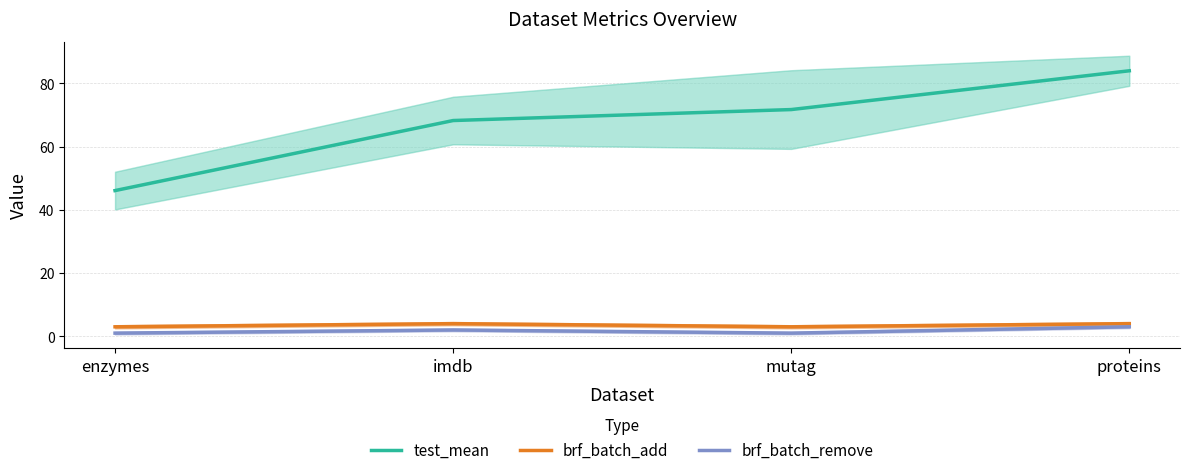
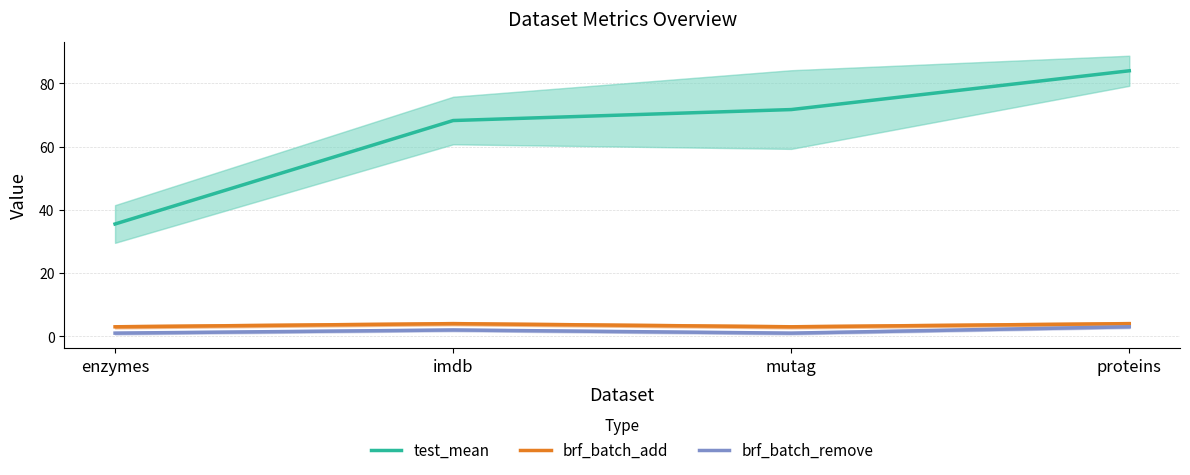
test_mean, enzymes: 46 -> 36
